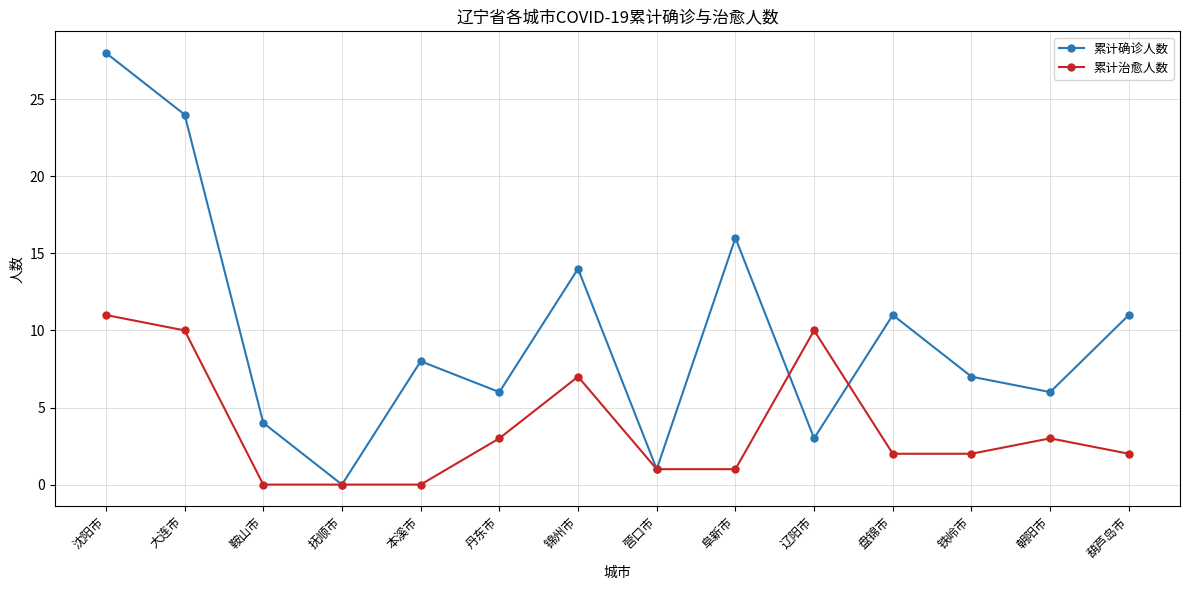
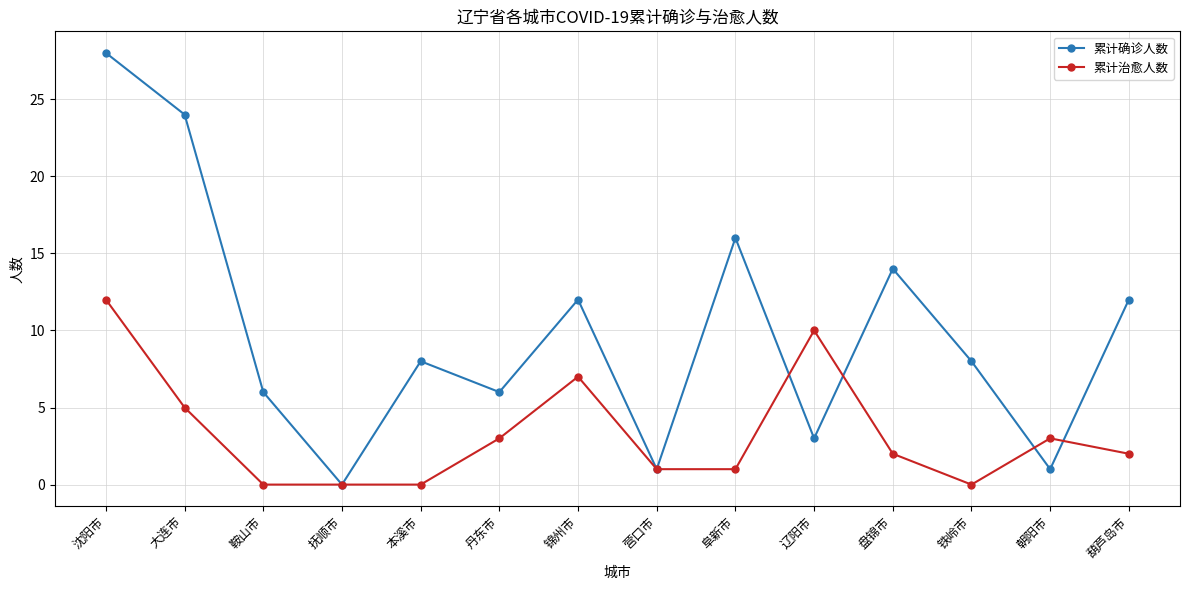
累计治愈人数, 沈阳市: 11 -> 12
累计治愈人数, 大连市: 10 -> 5
累计确诊人数, 鞍山市: 4 -> 6
累计确诊人数, 锦州市: 14 -> 12
累计确诊人数, 盘锦市: 11 -> 14
累计确诊人数, 铁岭市: 7 -> 8
累计治愈人数, 铁岭市: 2 -> 0
累计确诊人数, 朝阳市: 6 -> 1
累计确诊人数, 葫芦岛市: 11 -> 12
